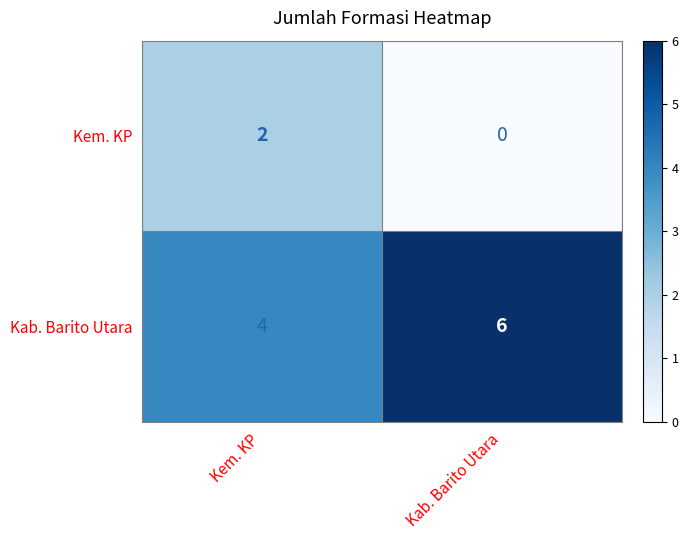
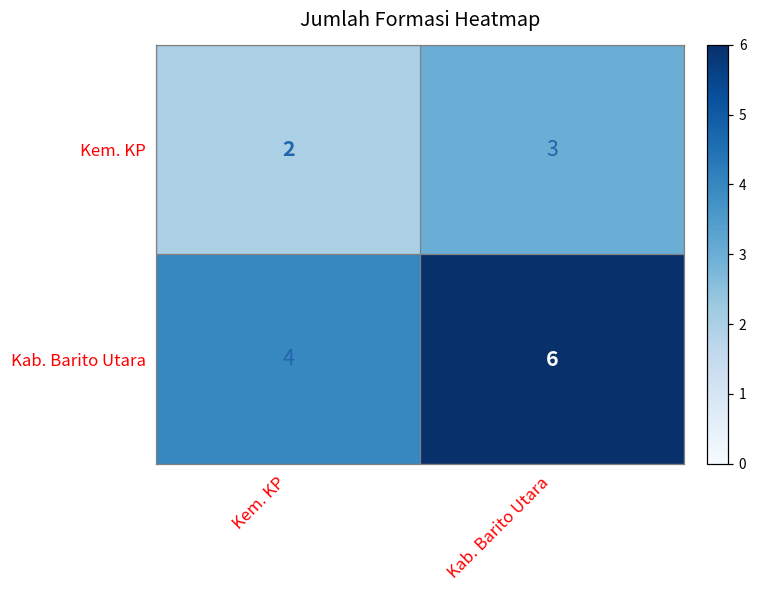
Kem. KP, Kab. Barito Utara: 0 -> 3
